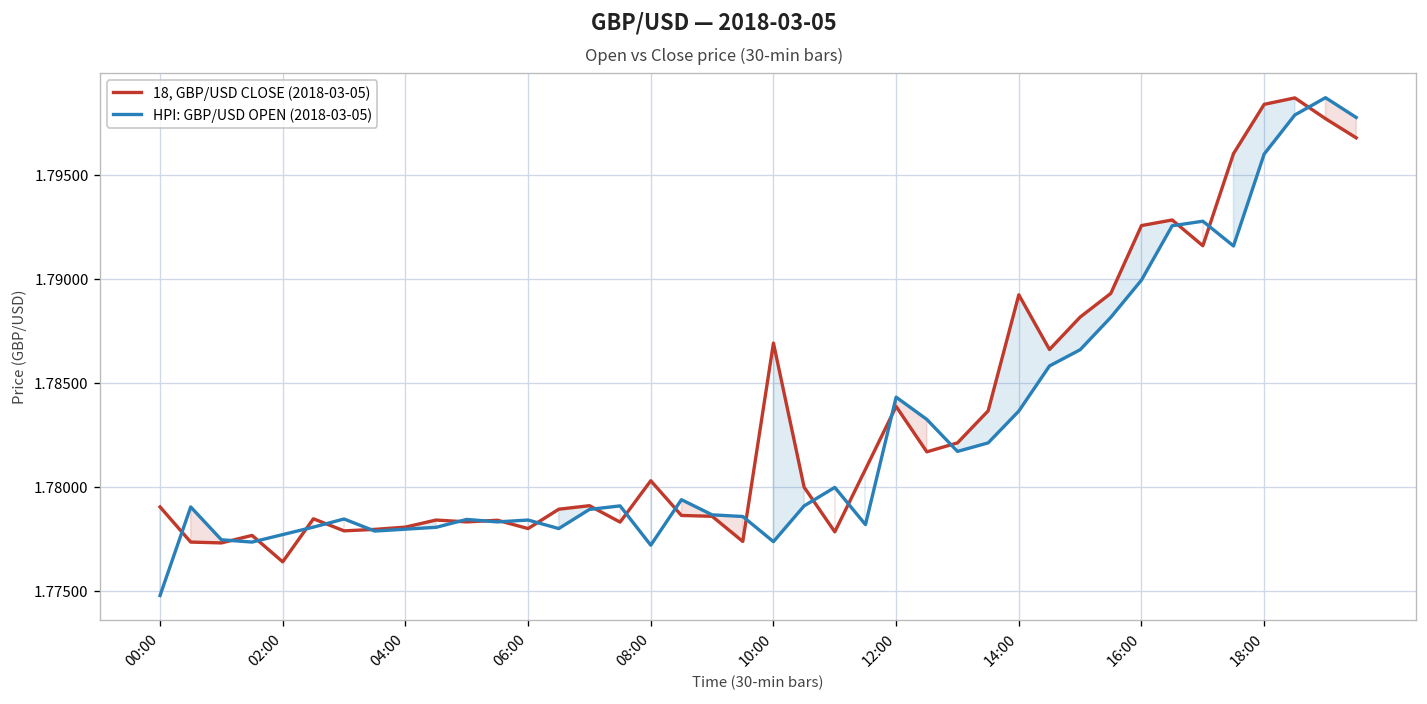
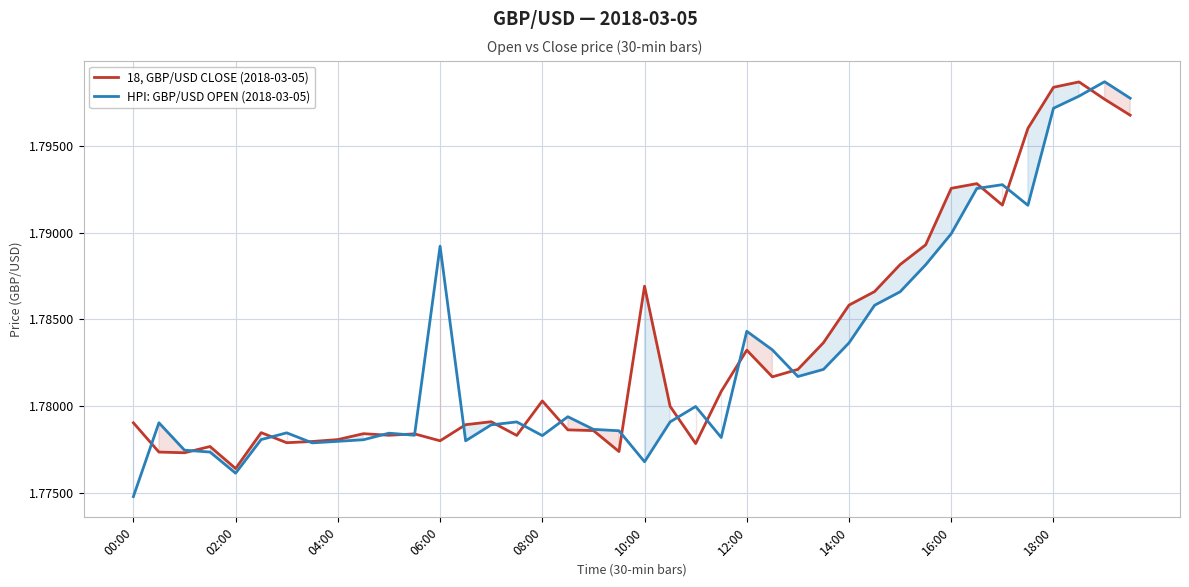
HPI: GBP/USD OPEN (2018-03-05), 02:00: 1.7777 -> 1.7761
HPI: GBP/USD OPEN (2018-03-05), 06:00: 1.7784 -> 1.7892
HPI: GBP/USD OPEN (2018-03-05), 08:00: 1.7772 -> 1.7783
HPI: GBP/USD OPEN (2018-03-05), 10:00: 1.7774 -> 1.7768
18, GBP/USD CLOSE (2018-03-05), 12:00: 1.7839 -> 1.7832
18, GBP/USD CLOSE (2018-03-05), 14:00: 1.7892 -> 1.7858
HPI: GBP/USD OPEN (2018-03-05), 18:00: 1.7960 -> 1.7972
